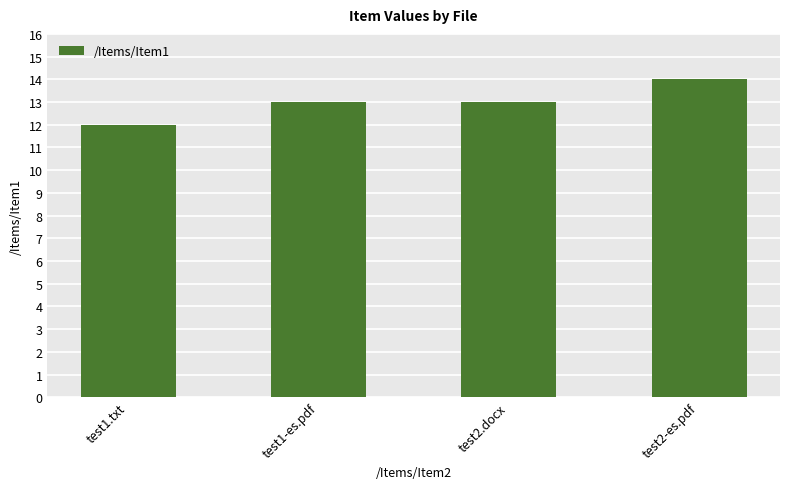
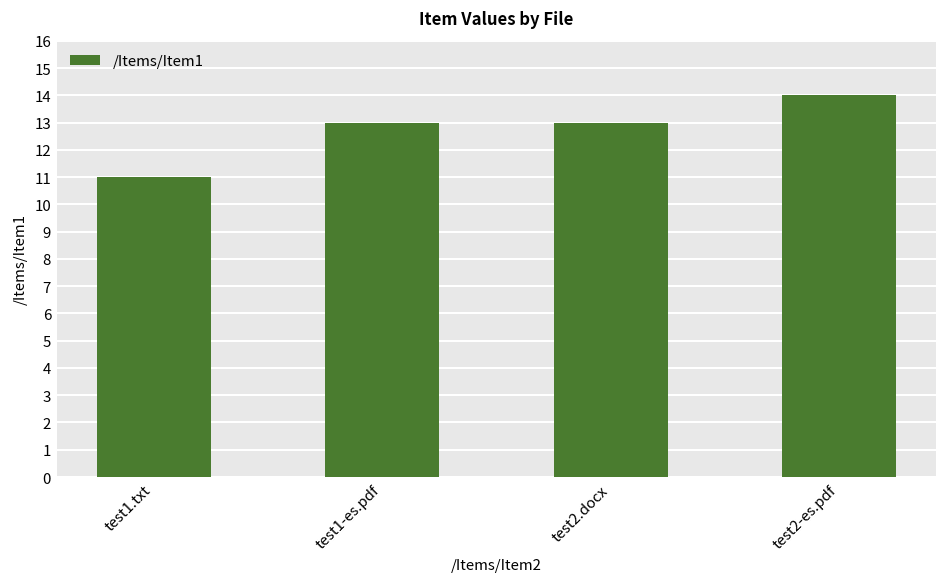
test1.txt: 12 -> 11
